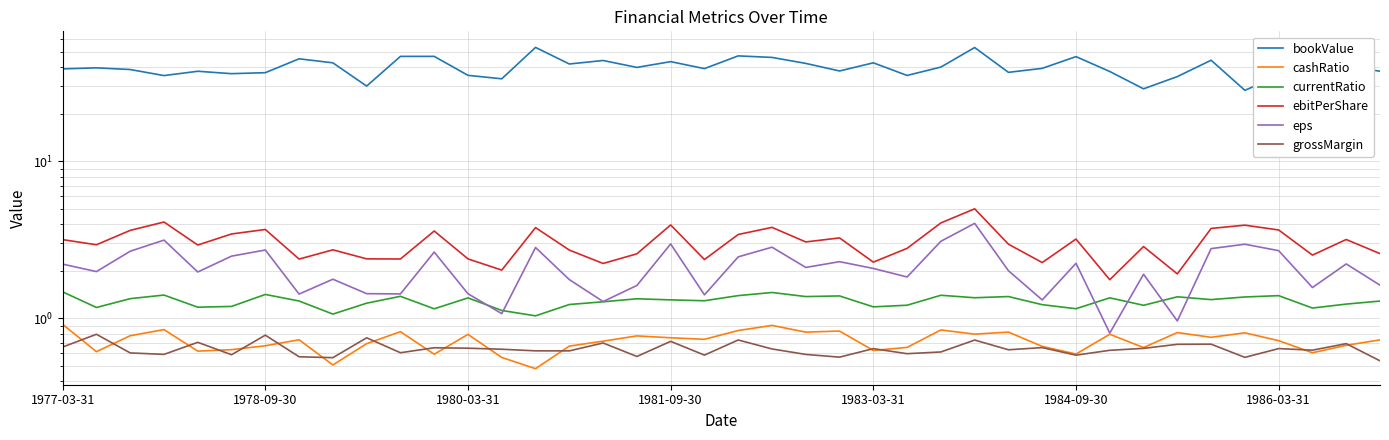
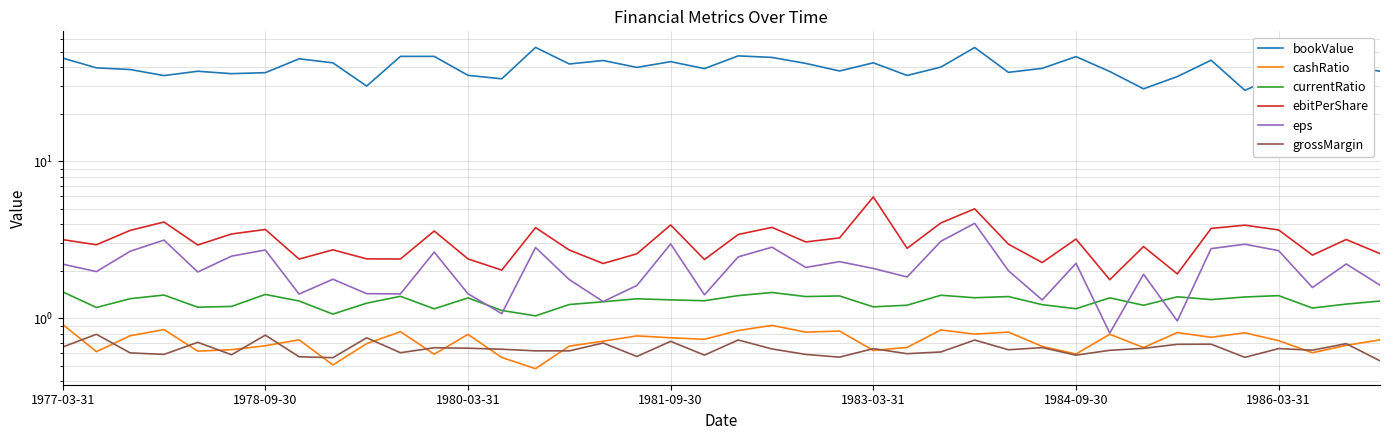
bookValue, 1977-03-31: 39 -> 45
ebitPerShare, 1983-03-31: 2.3 -> 5.9
